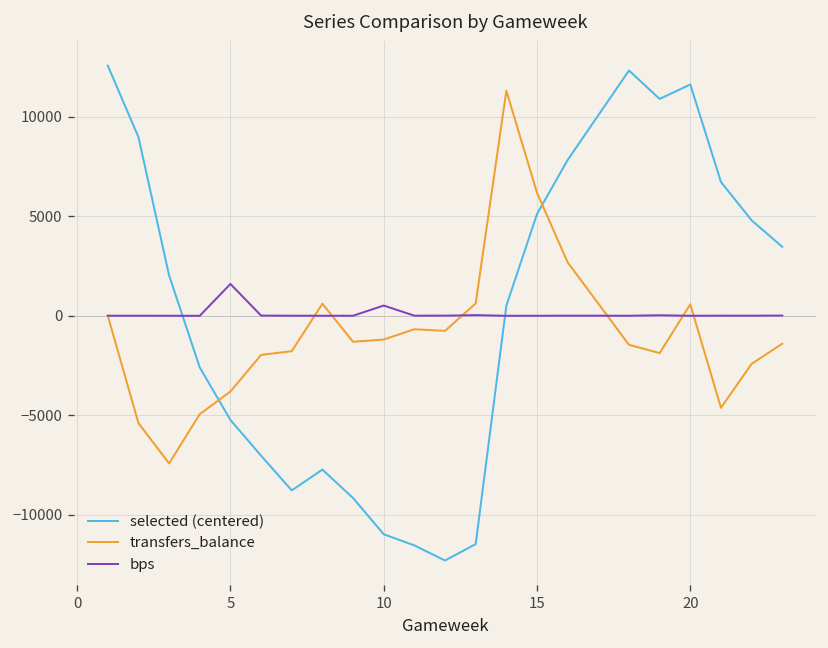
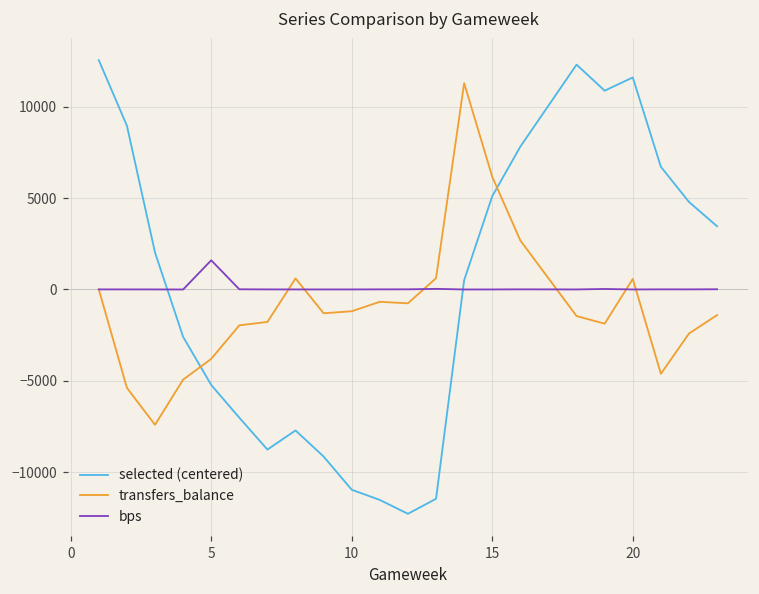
bps, 10: 500 -> 0
